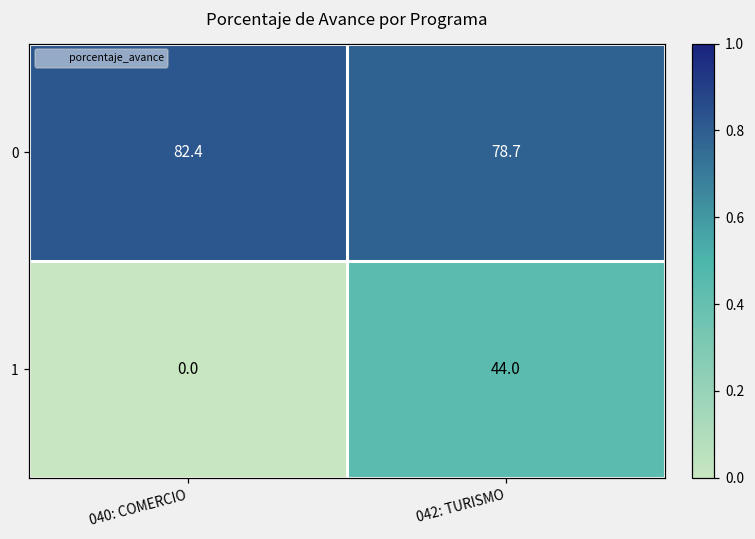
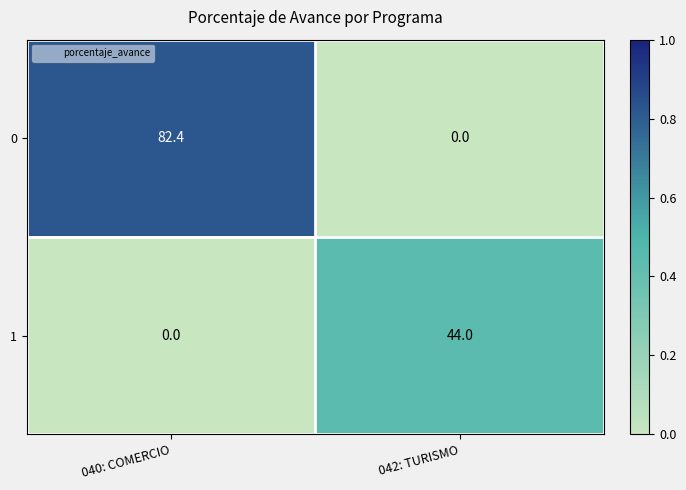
0, 042: TURISMO: 78.7 -> 0.0
